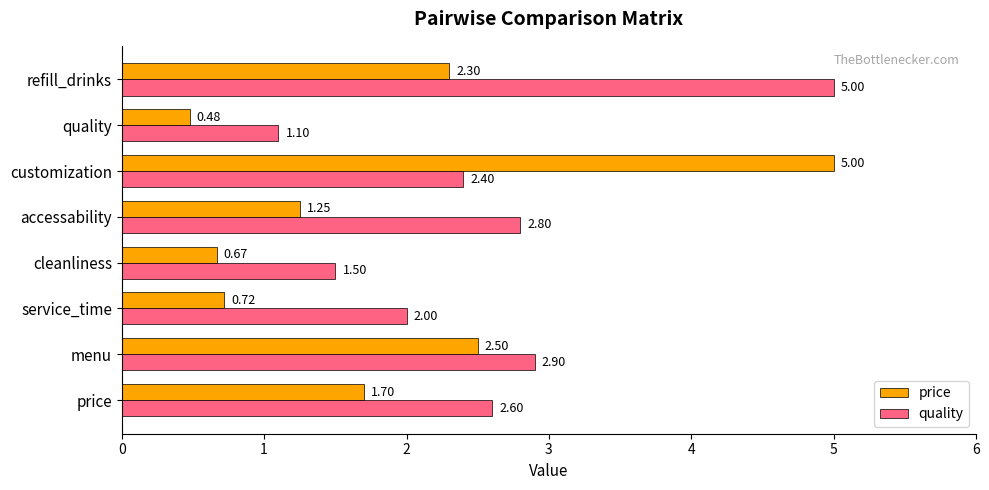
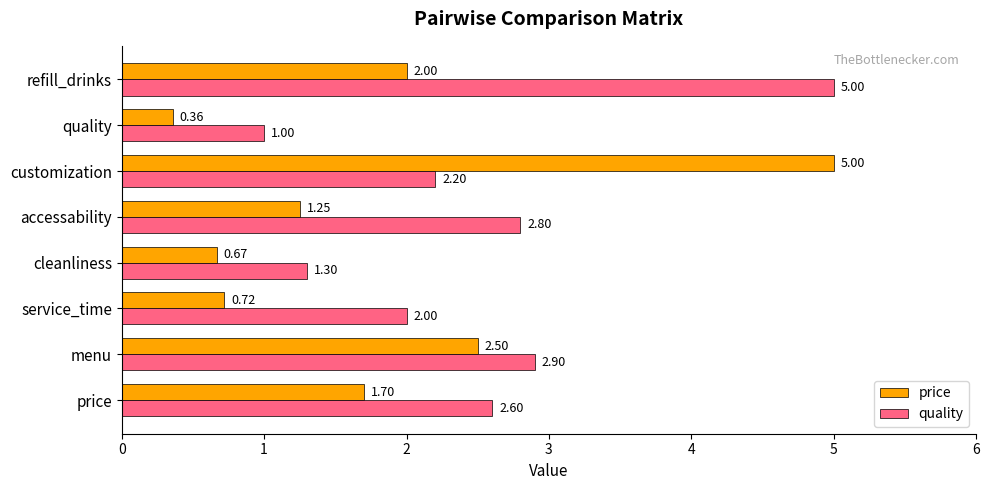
price, refill_drinks: 2.30 -> 2.00
price, quality: 0.48 -> 0.36
quality, quality: 1.10 -> 1.00
quality, customization: 2.40 -> 2.20
quality, cleanliness: 1.50 -> 1.30
